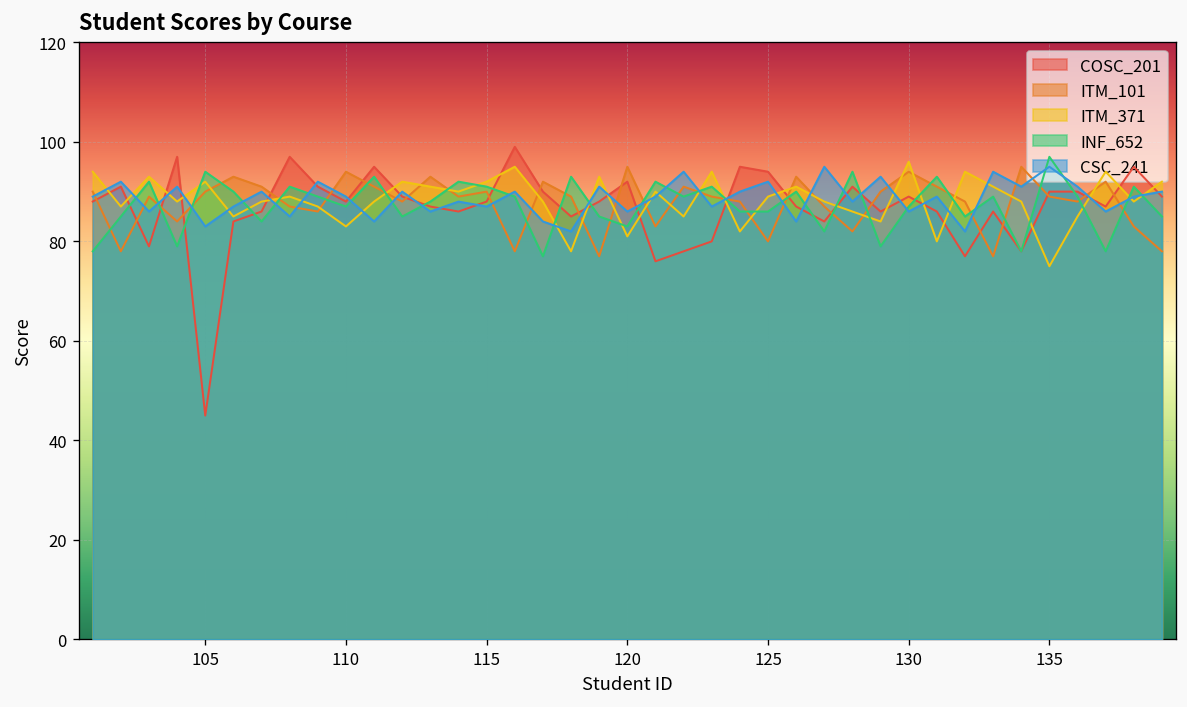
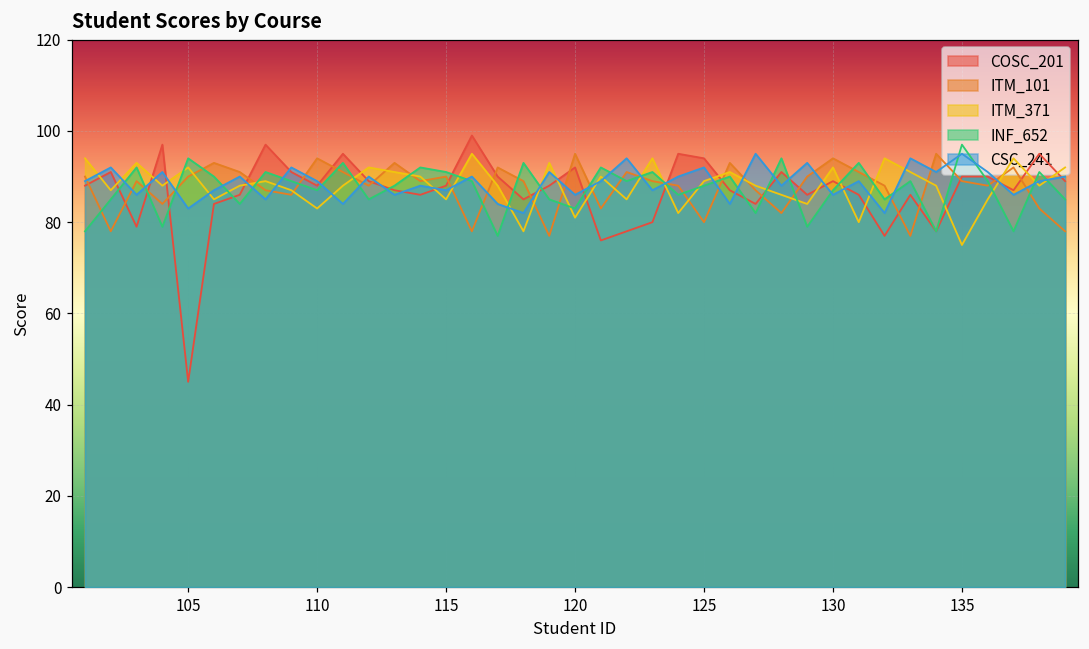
ITM_371, 115: 92 -> 85
INF_652, 125: 86 -> 88
ITM_371, 130: 96 -> 92
